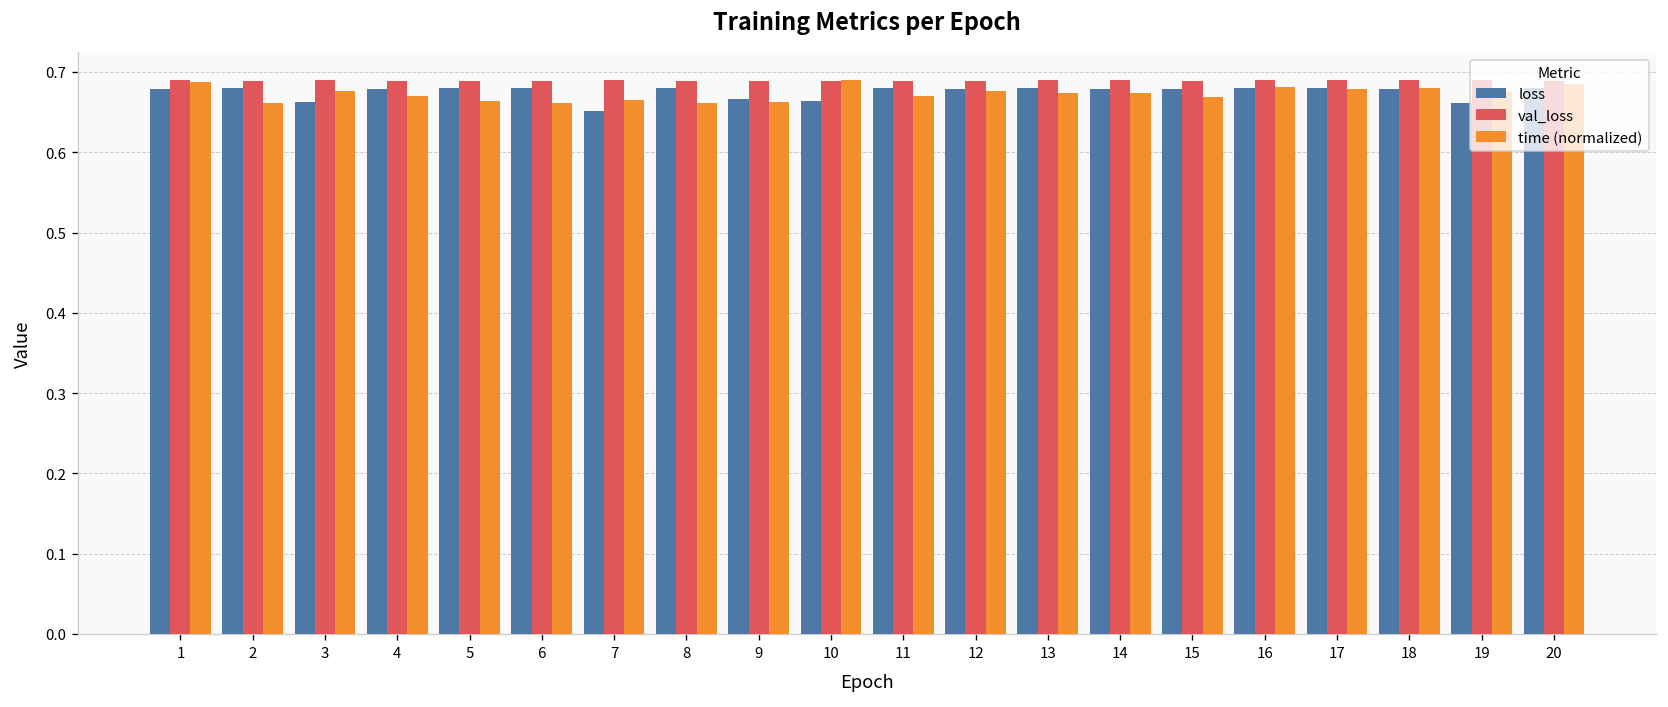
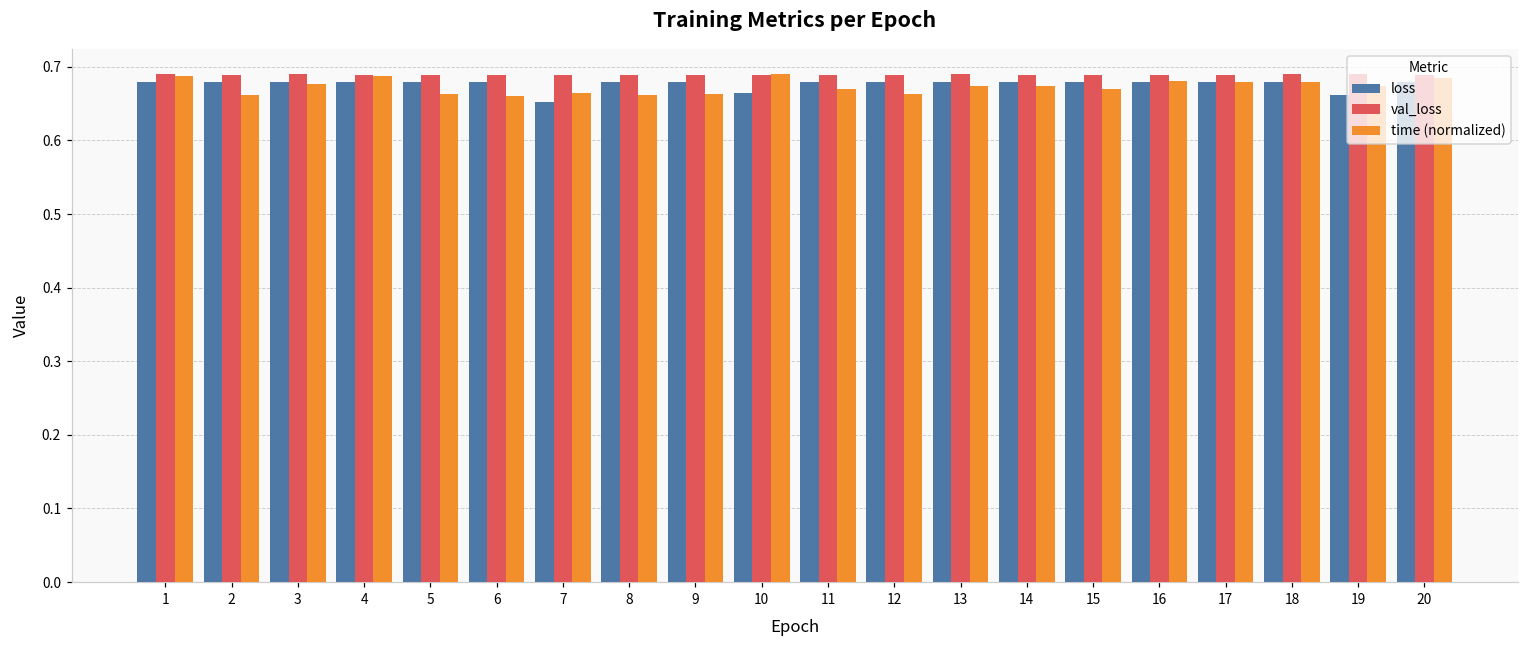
loss, 3: 0.66 -> 0.68
time (normalized), 4: 0.67 -> 0.69
loss, 9: 0.67 -> 0.68
time (normalized), 12: 0.68 -> 0.66
